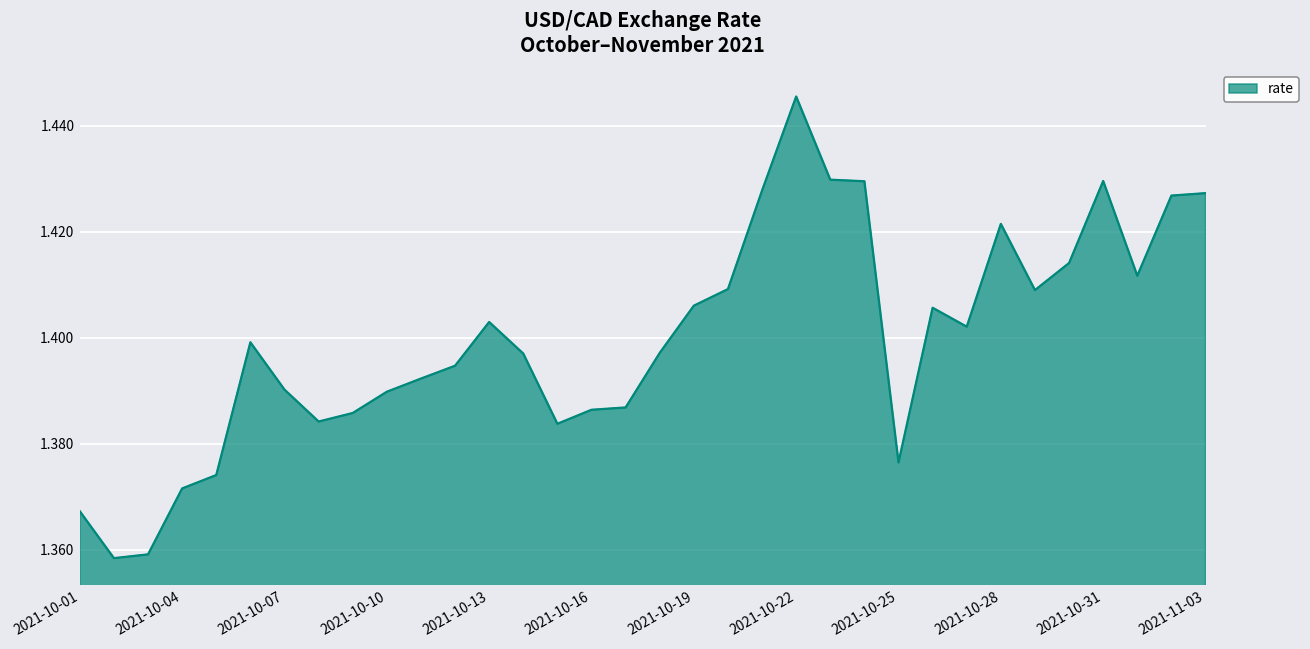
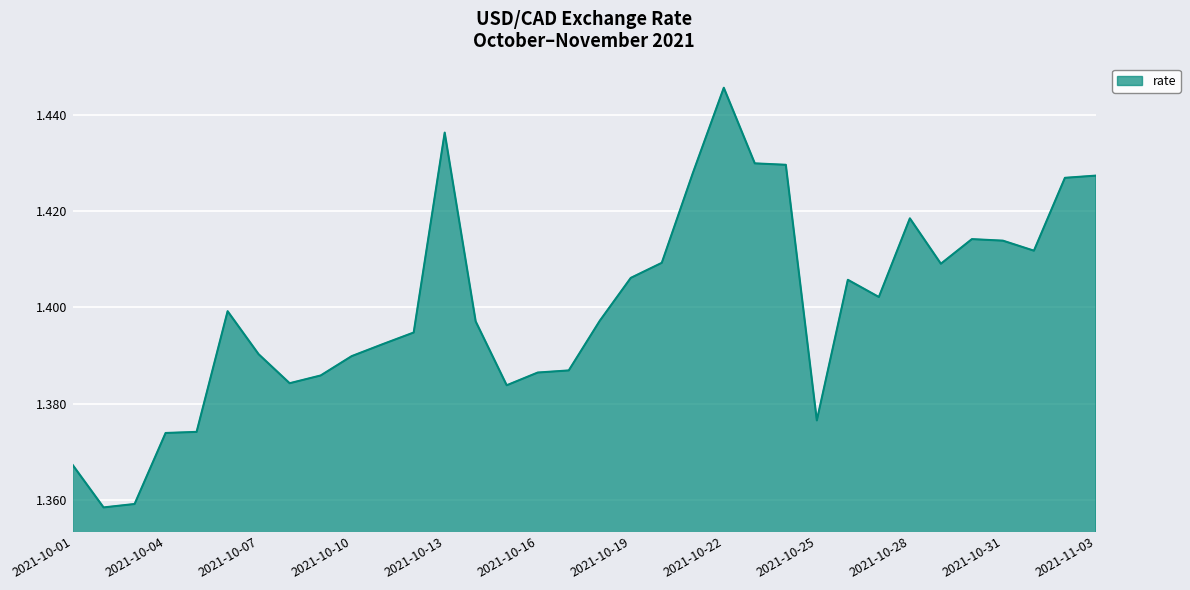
2021-10-04: 1.372 -> 1.374
2021-10-13: 1.403 -> 1.436
2021-10-28: 1.422 -> 1.418
2021-10-31: 1.430 -> 1.414
